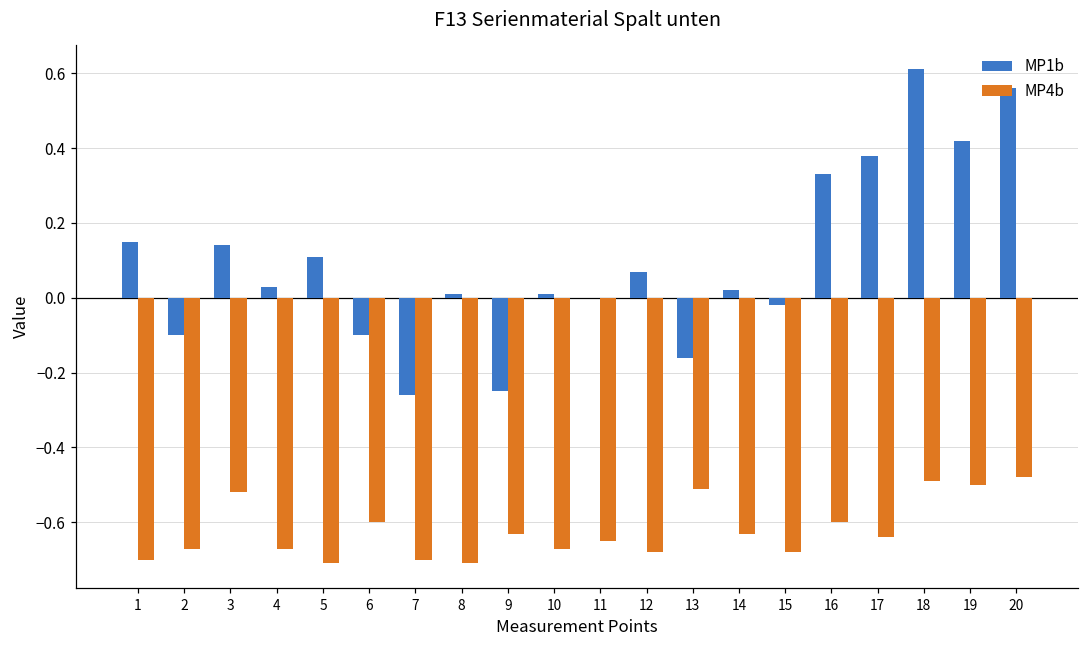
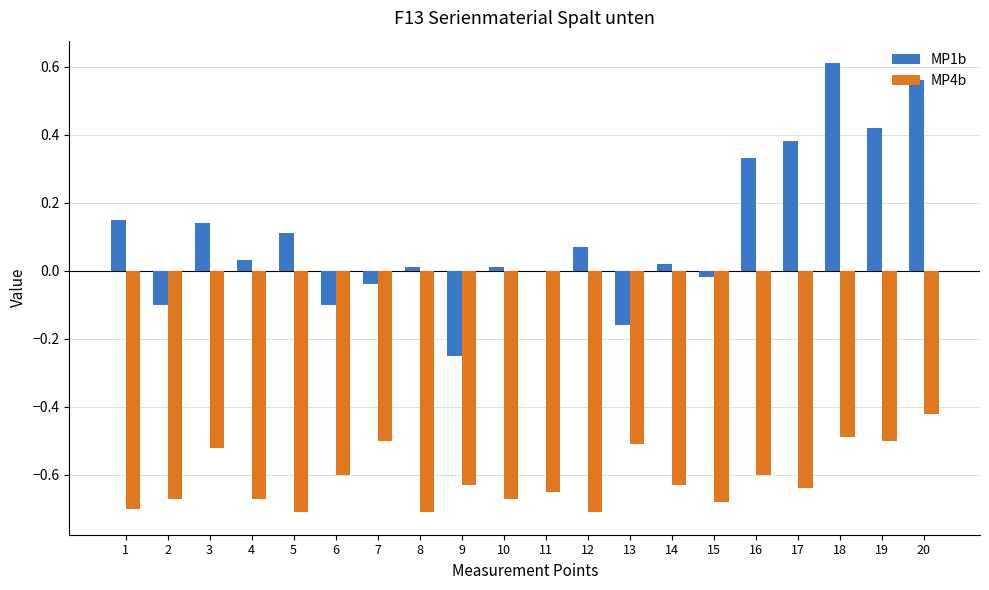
MP1b, 7: -0.26 -> -0.04
MP4b, 7: -0.7 -> -0.5
MP4b, 12: -0.68 -> -0.71
MP4b, 20: -0.48 -> -0.42
